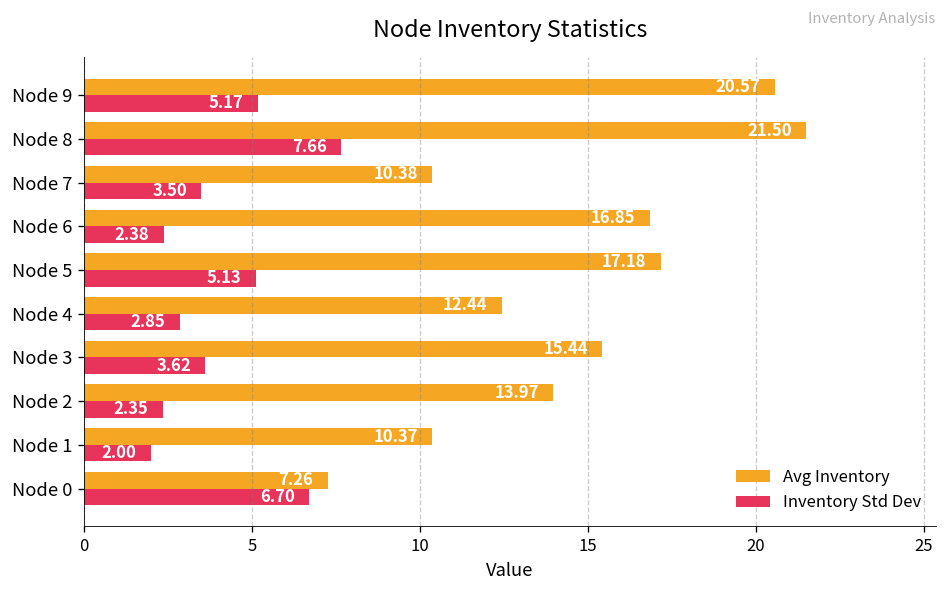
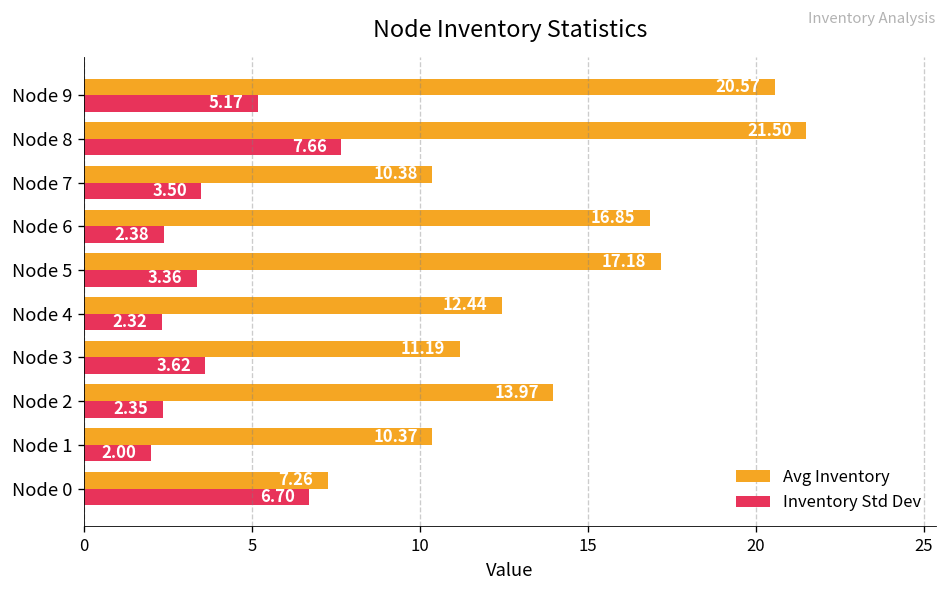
Inventory Std Dev, Node 5: 5.13 -> 3.36
Inventory Std Dev, Node 4: 2.85 -> 2.32
Avg Inventory, Node 3: 15.44 -> 11.19
